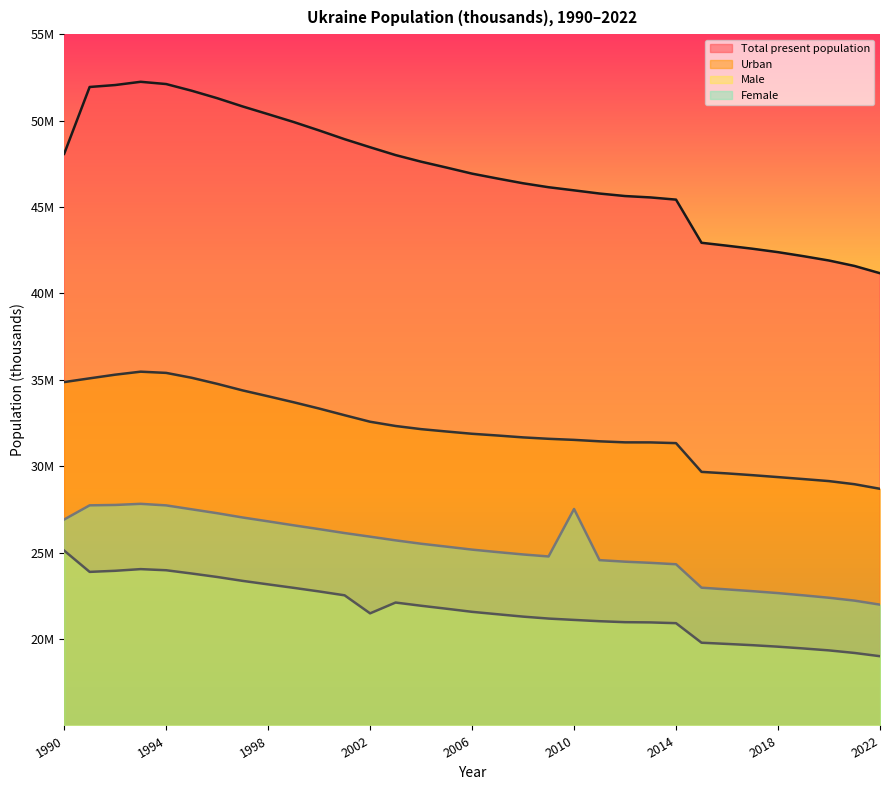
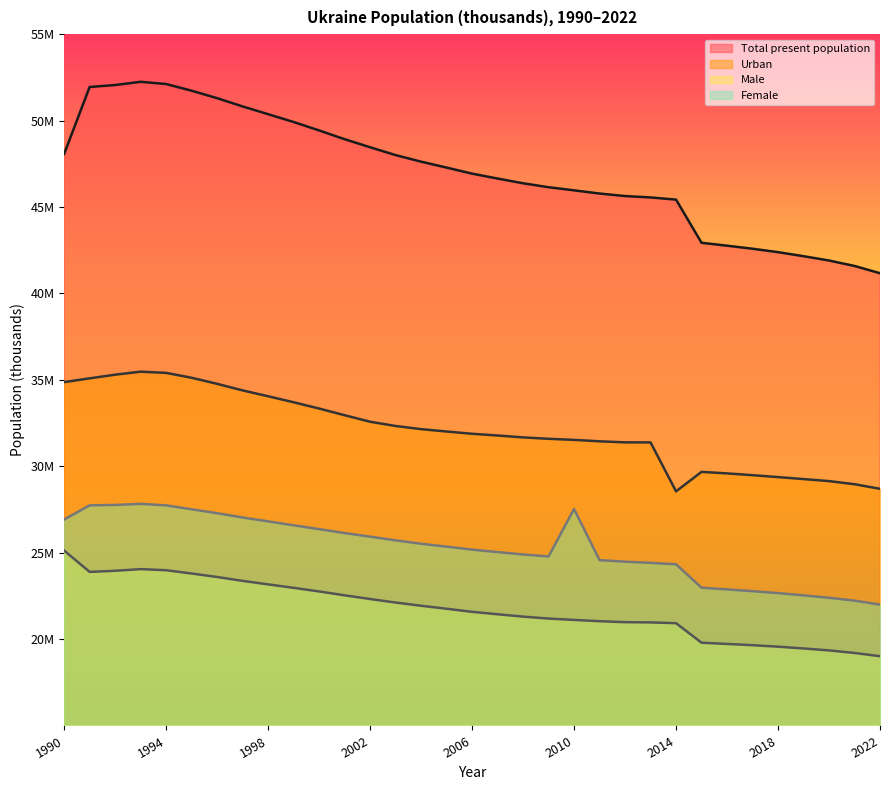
Male, 2002: 21500000 -> 22300000
Urban, 2014: 31300000 -> 28500000
